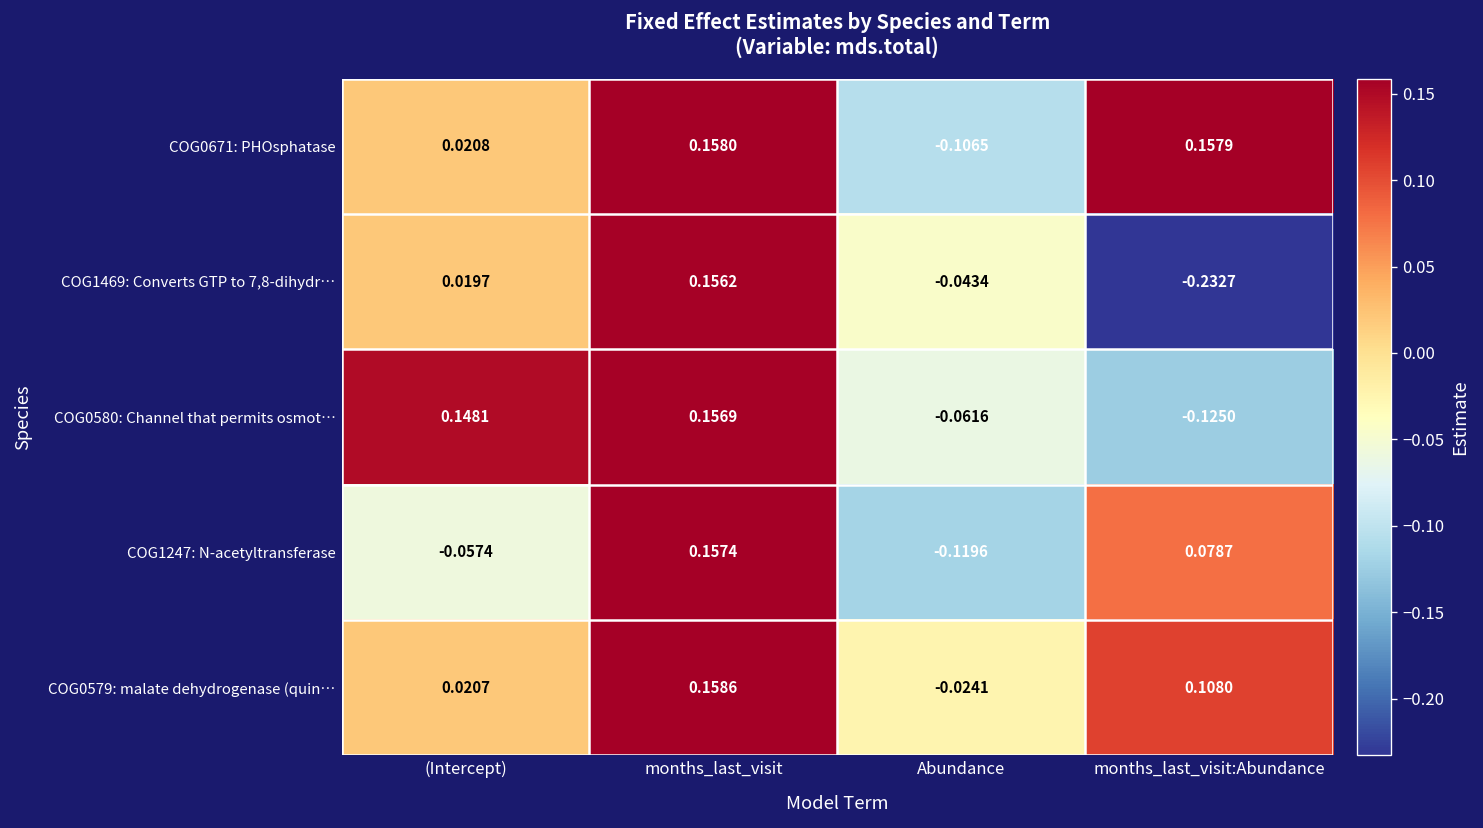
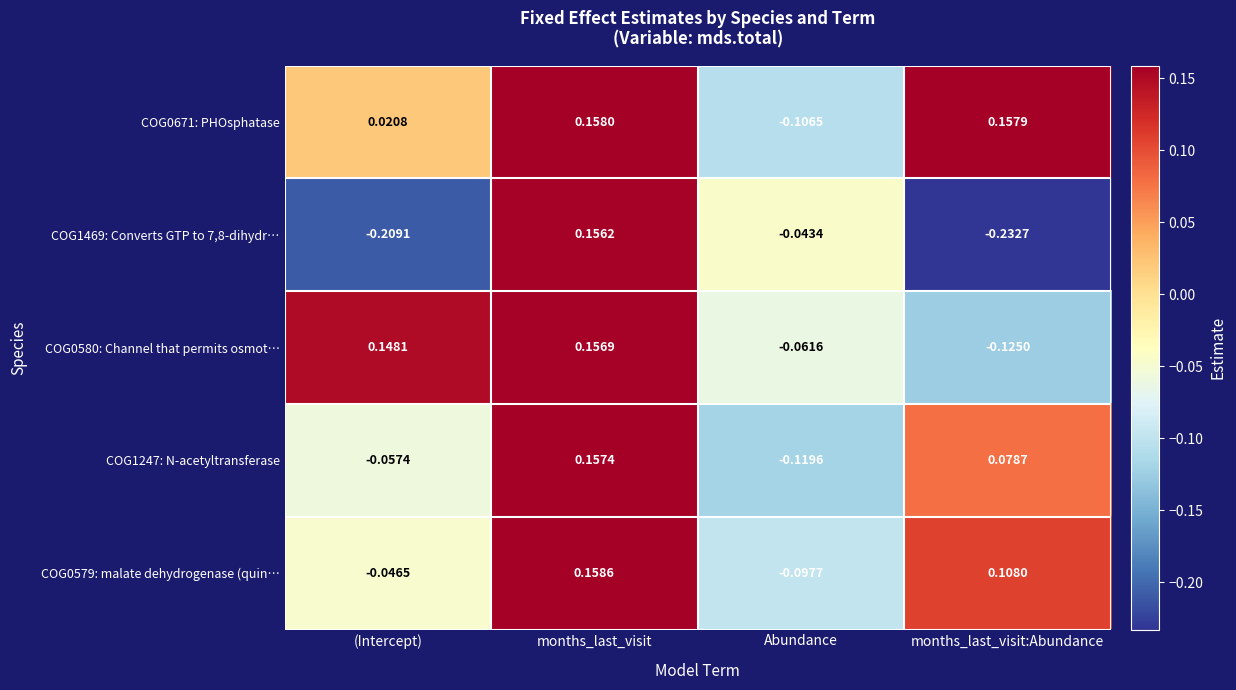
COG1469: Converts GTP to 7,8-dihydr…, (Intercept): 0.0197 -> -0.2091
COG0579: malate dehydrogenase (quin…, (Intercept): 0.0207 -> -0.0465
COG0579: malate dehydrogenase (quin…, Abundance: -0.0241 -> -0.0977
